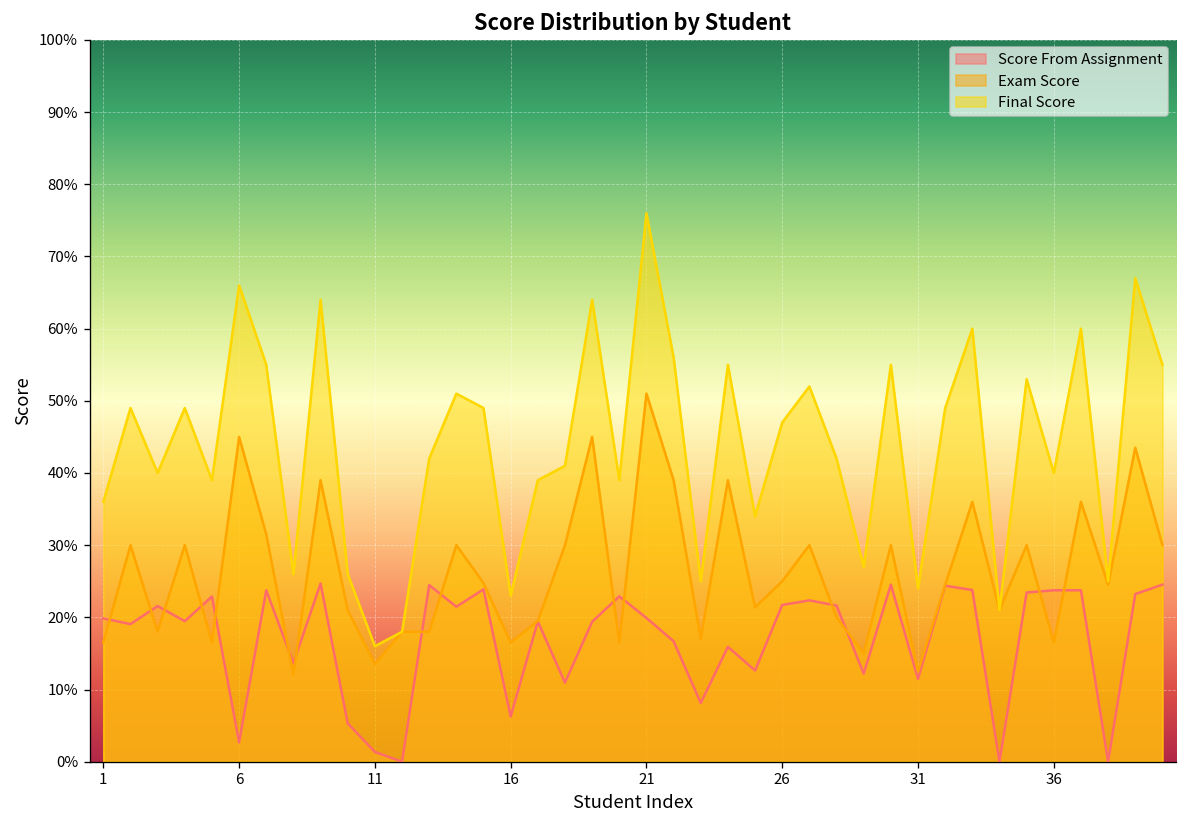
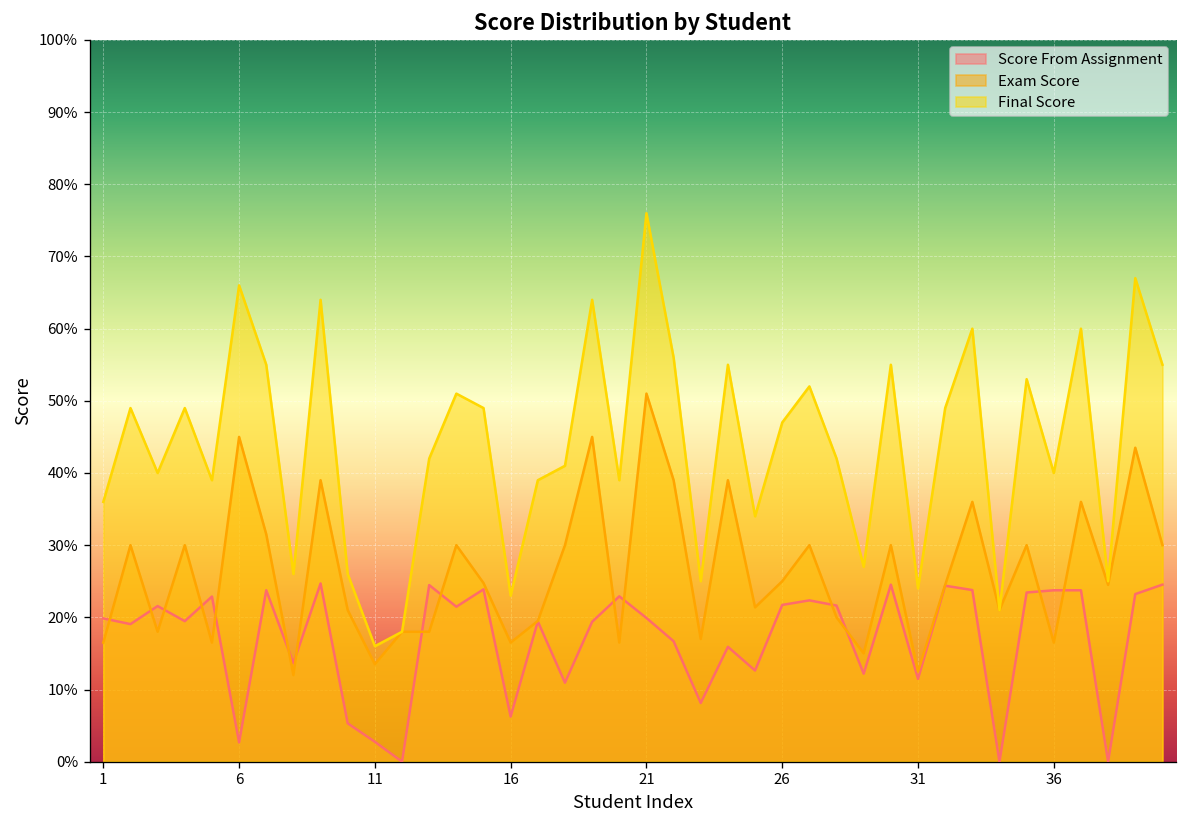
Score From Assignment, 11: 1% -> 3%
